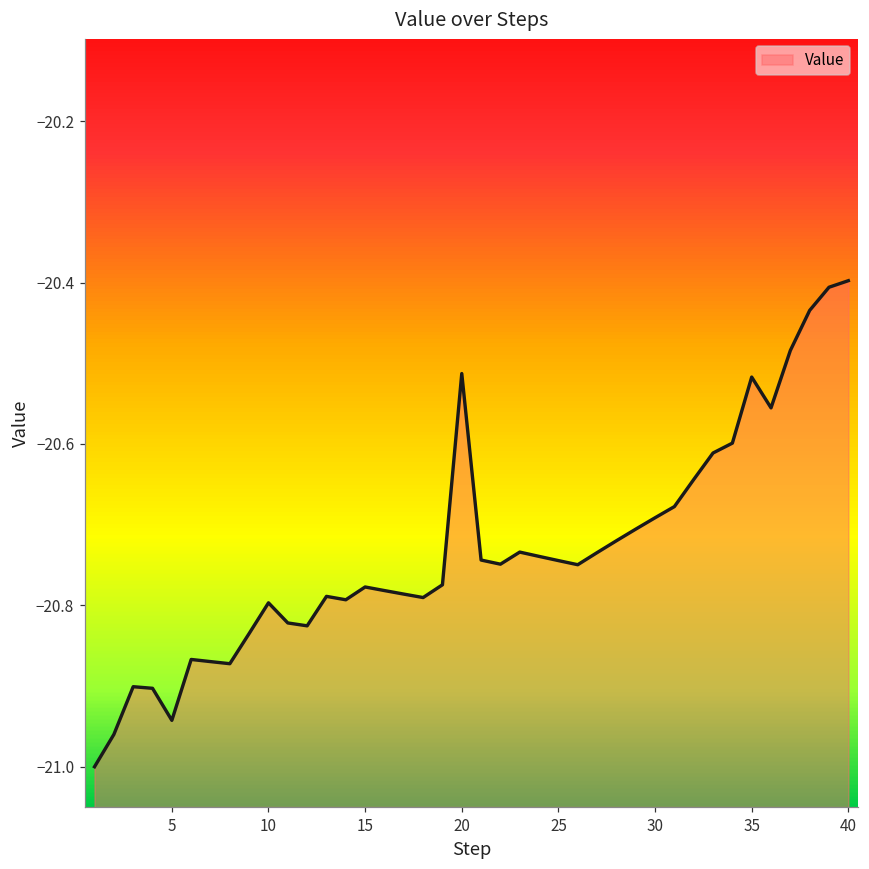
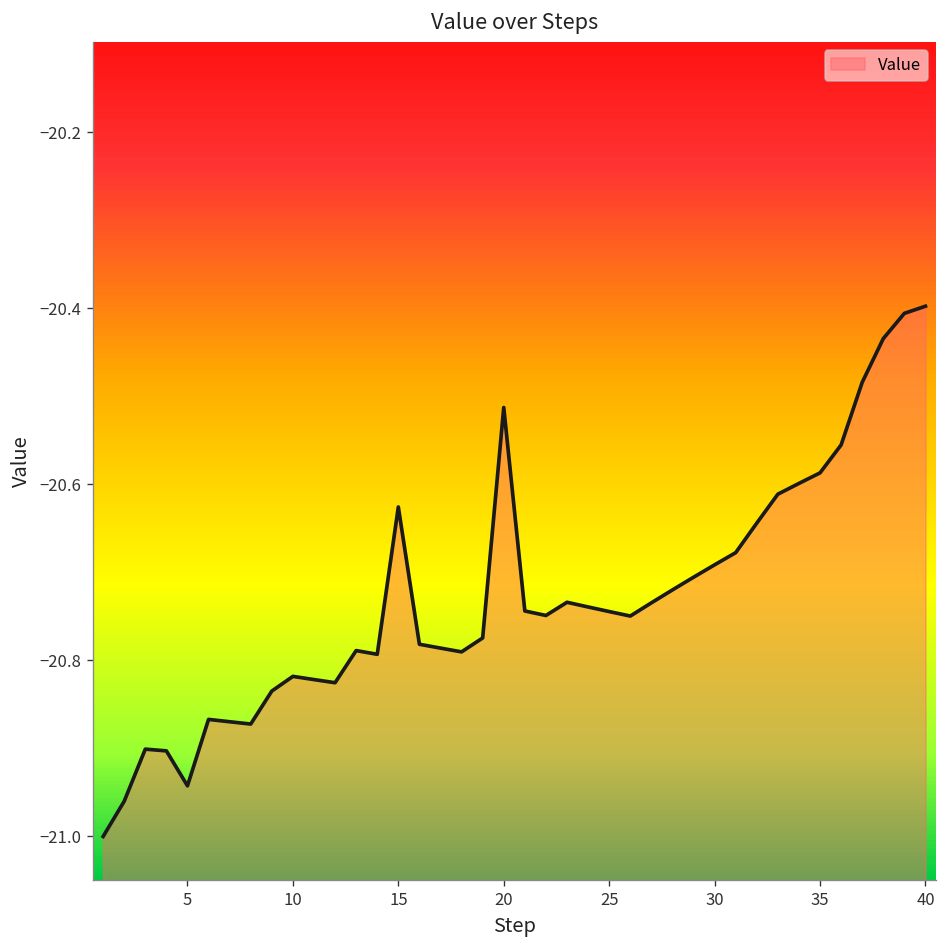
10: -20.80 -> -20.82
15: -20.78 -> -20.63
35: -20.52 -> -20.59
